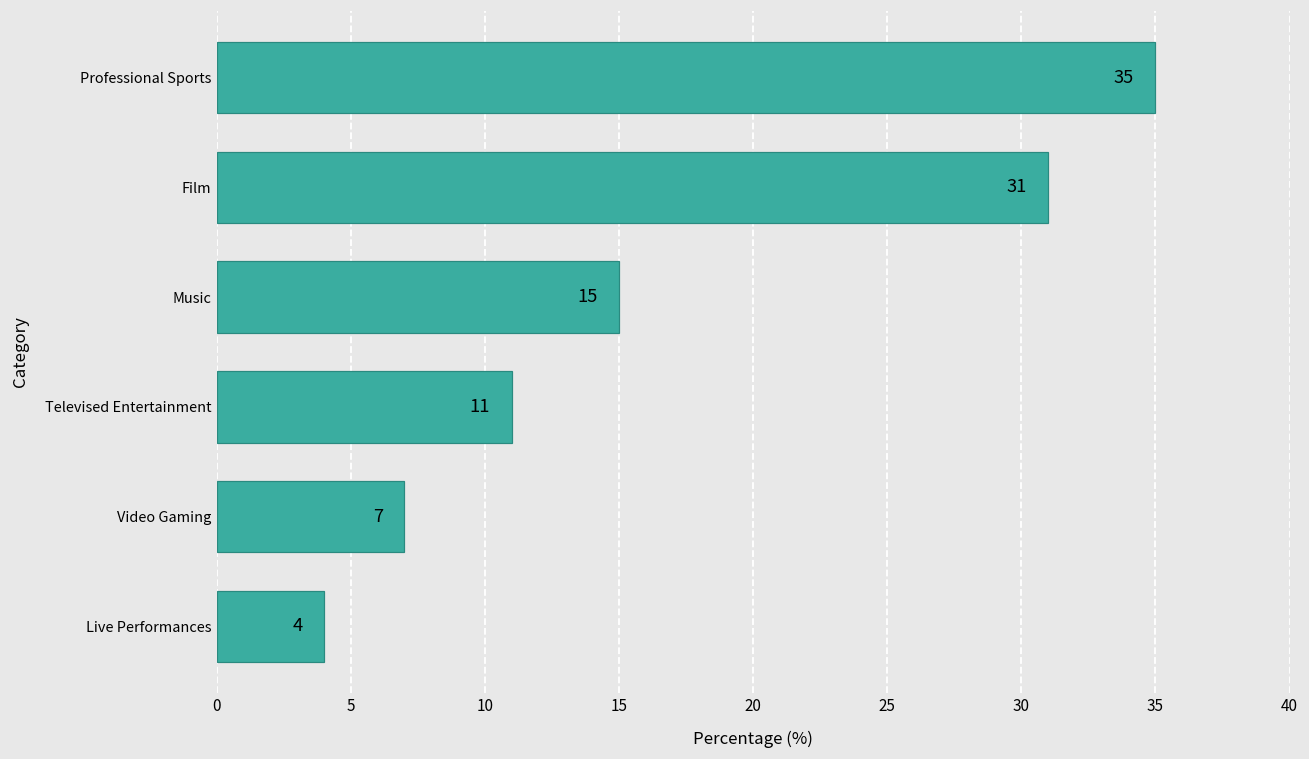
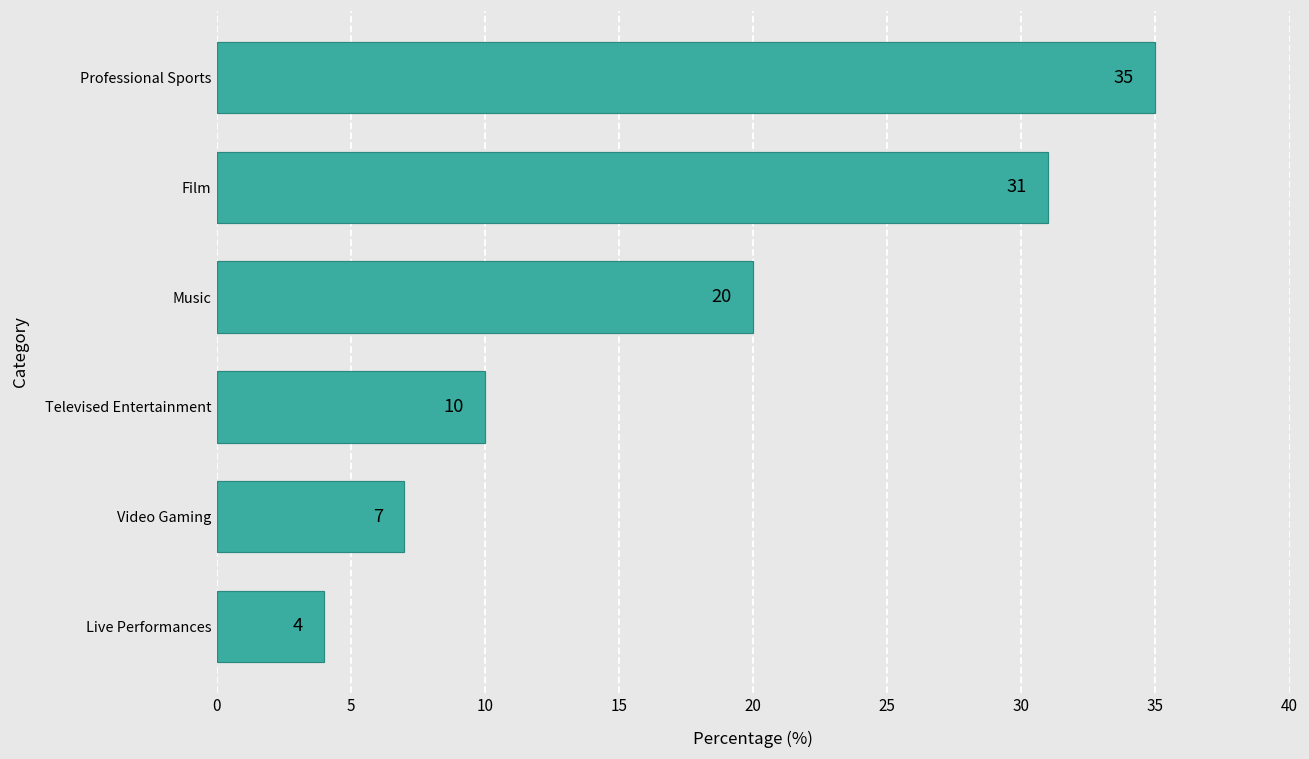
Music: 15 -> 20
Televised Entertainment: 11 -> 10
